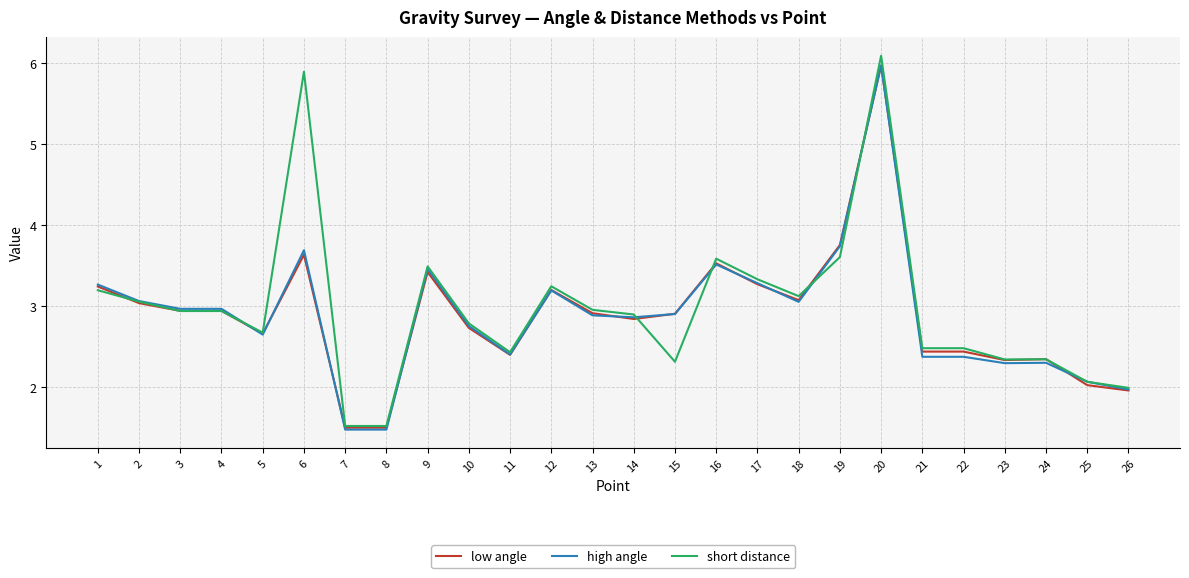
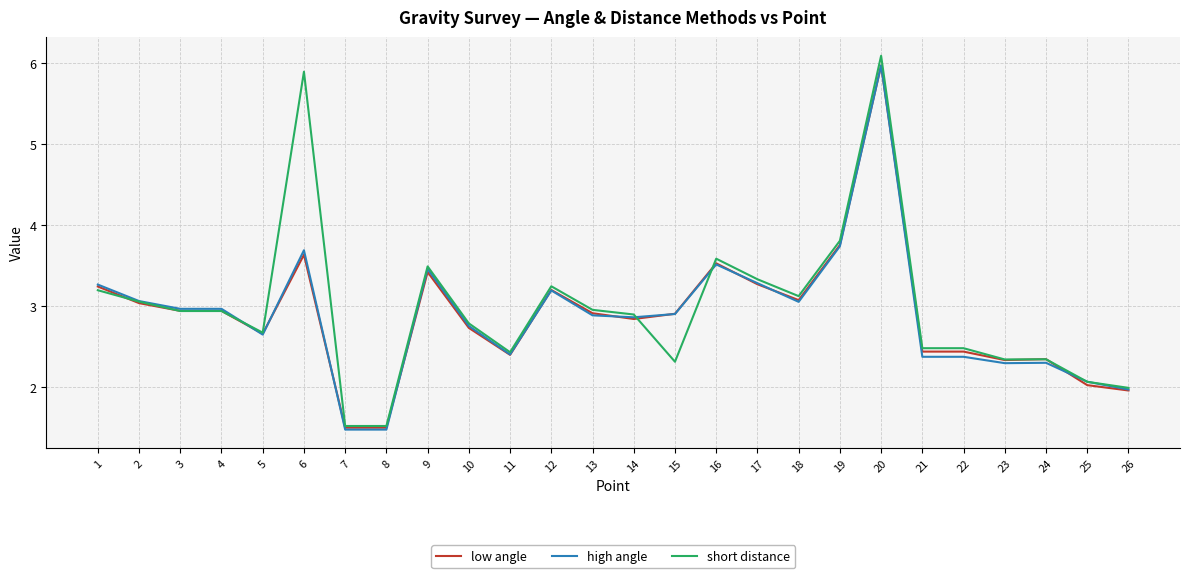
short distance, 19: 3.6 -> 3.8
